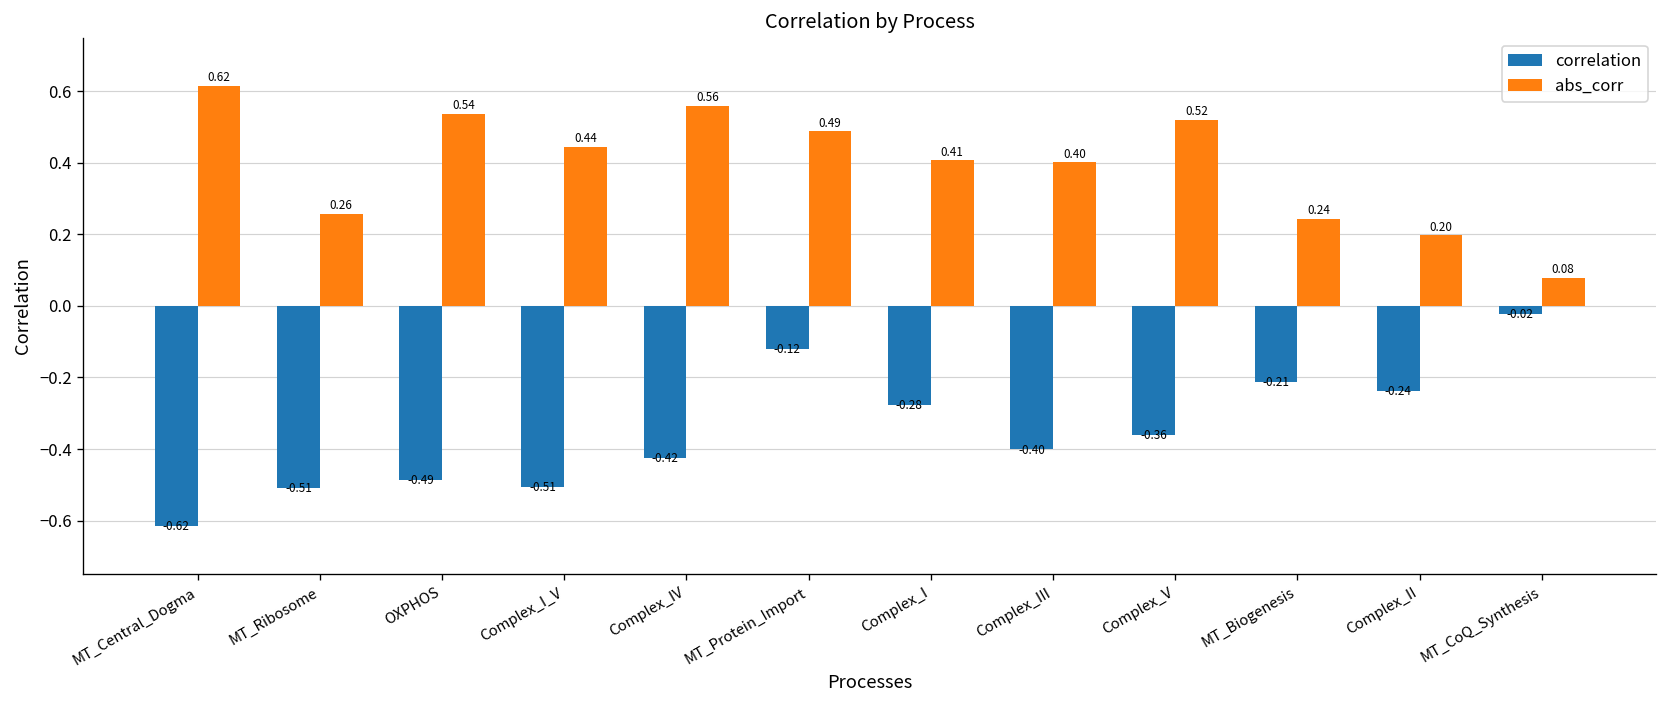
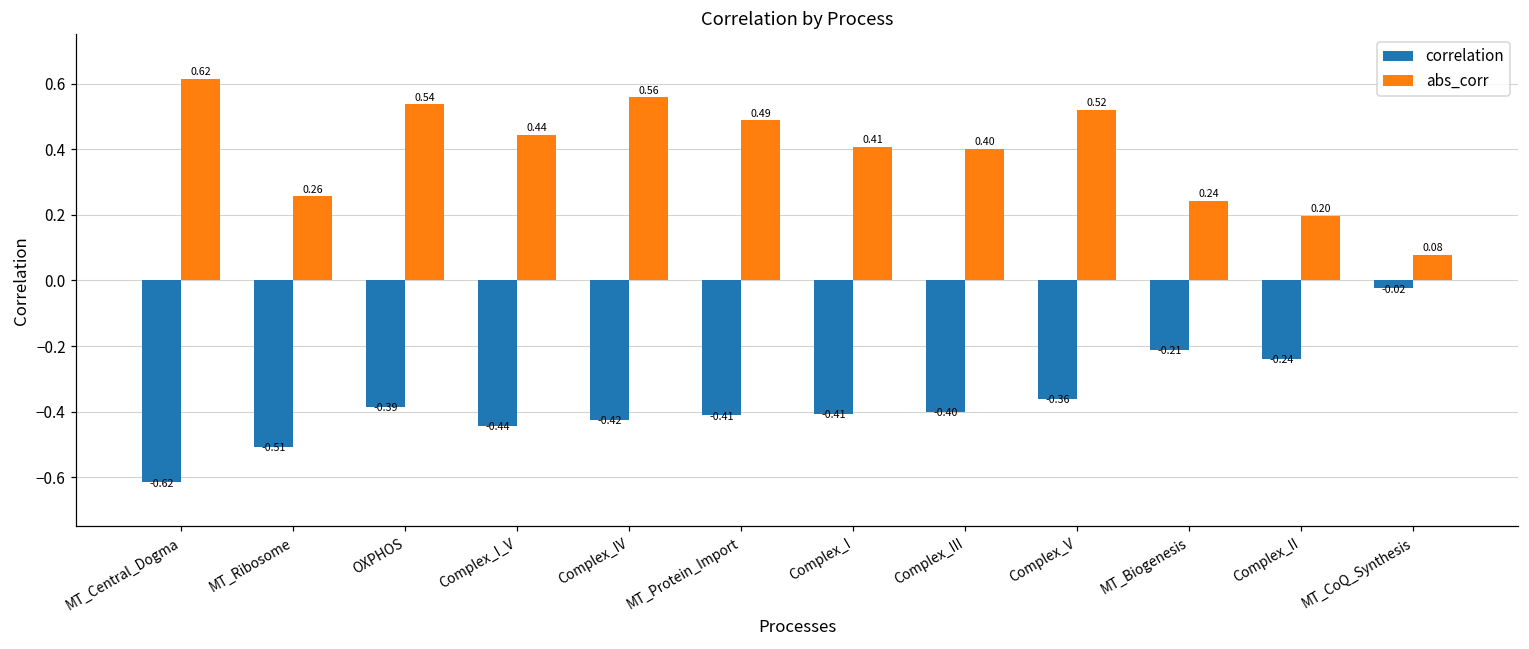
correlation, OXPHOS: -0.49 -> -0.39
correlation, Complex_I_V: -0.51 -> -0.44
correlation, MT_Protein_Import: -0.12 -> -0.41
correlation, Complex_I: -0.28 -> -0.41
